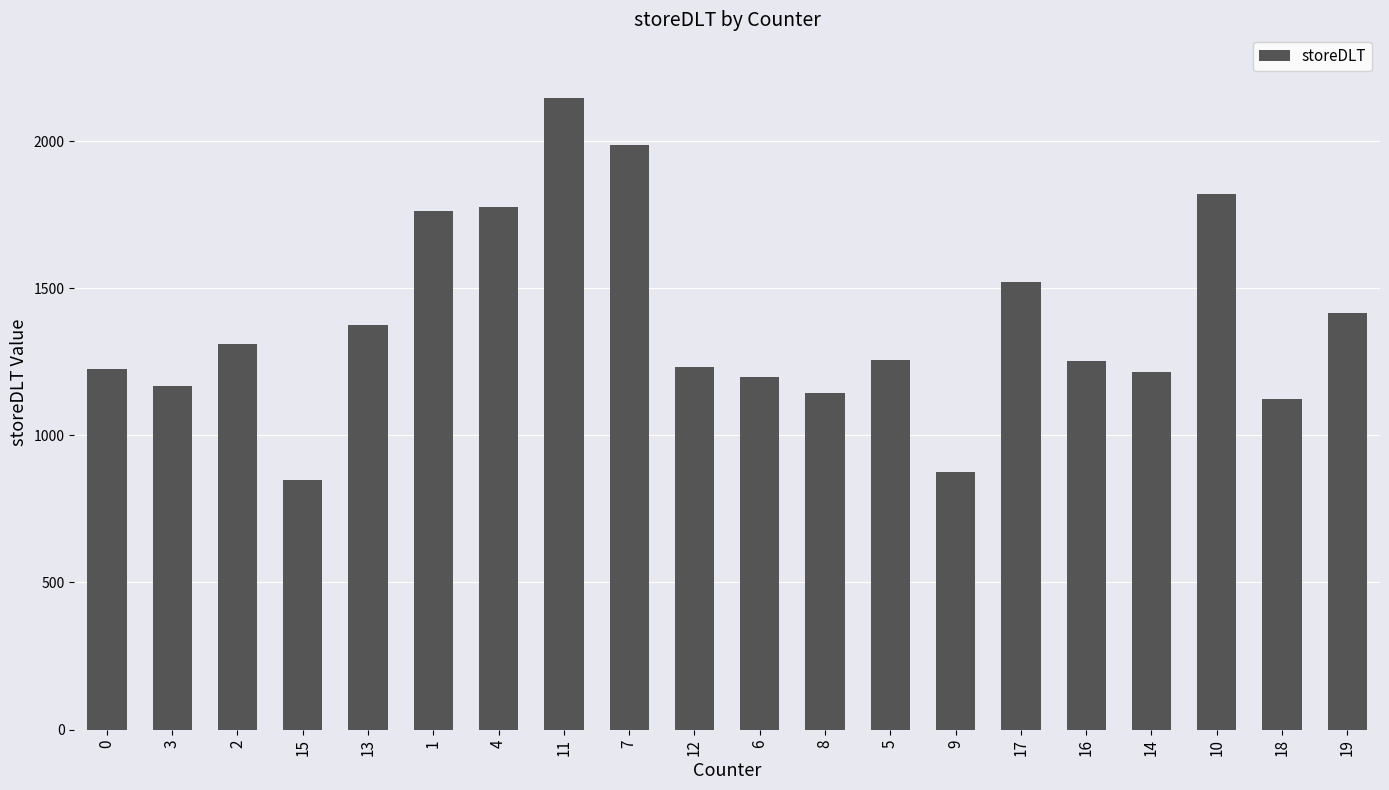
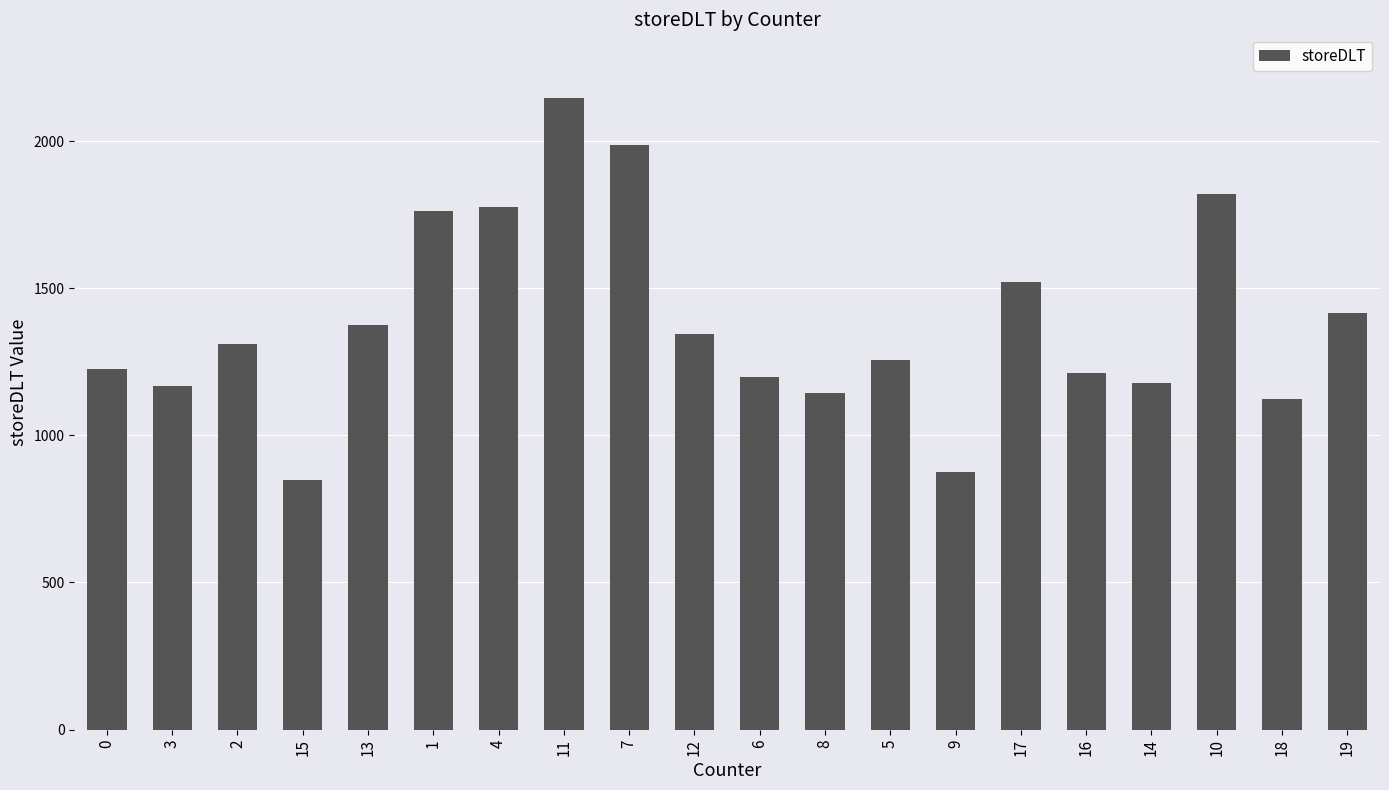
12: 1230 -> 1350
16: 1250 -> 1210
14: 1220 -> 1180
